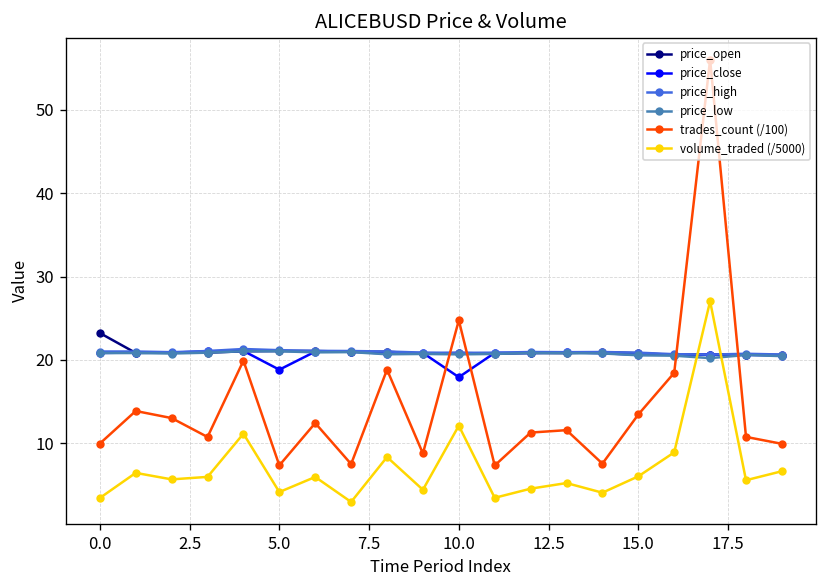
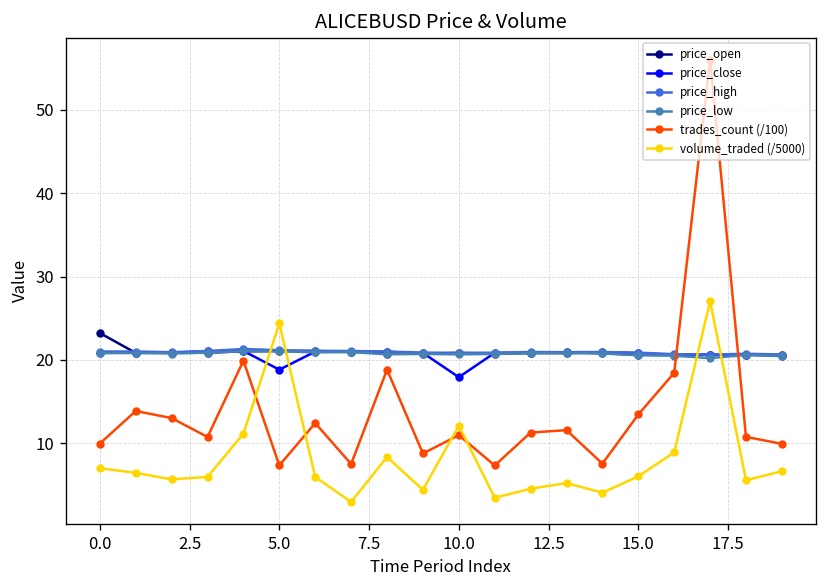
volume_traded (/5000), 0.0: 3 -> 7
volume_traded (/5000), 5.0: 4 -> 24
trades_count (/100), 10.0: 25 -> 11
